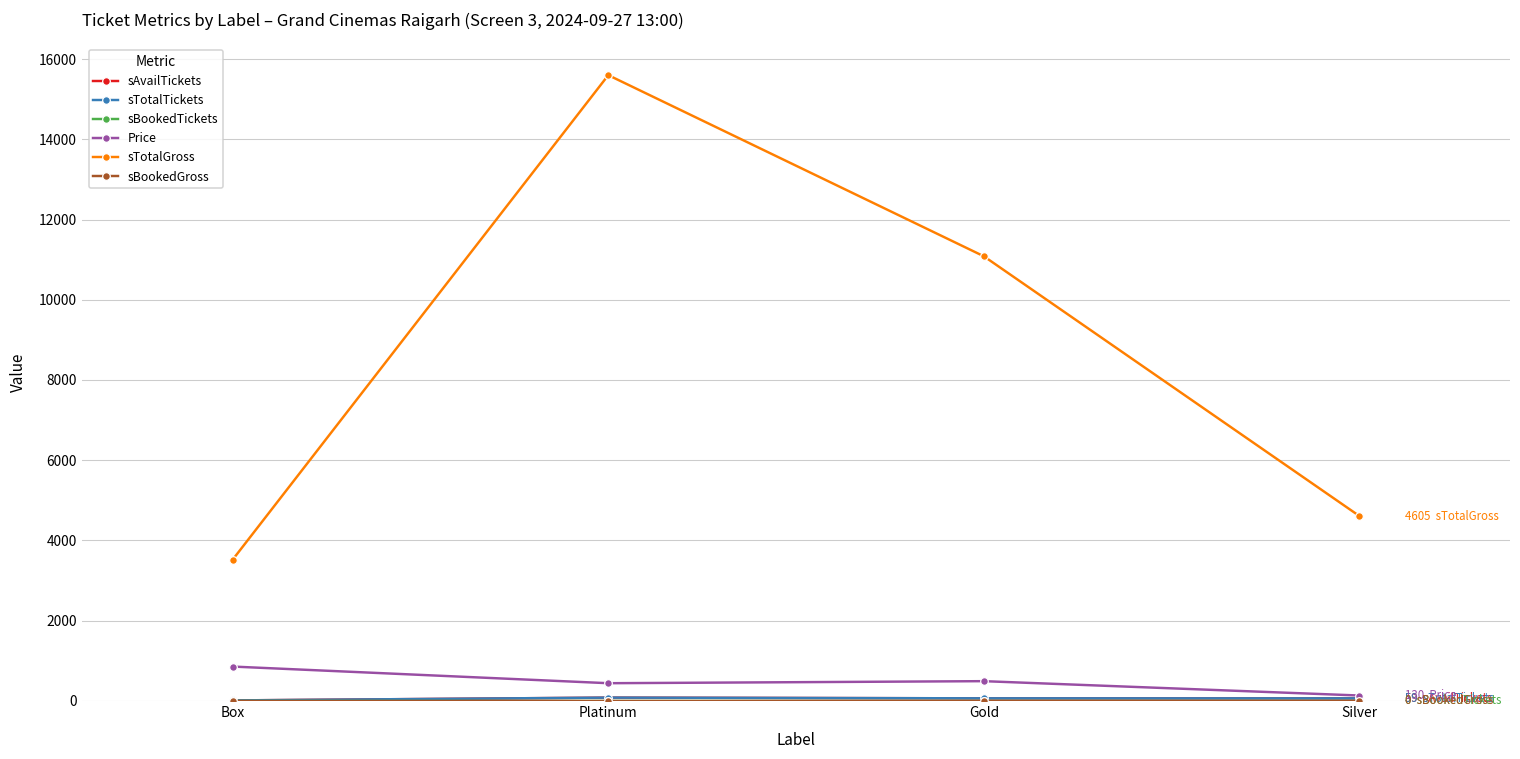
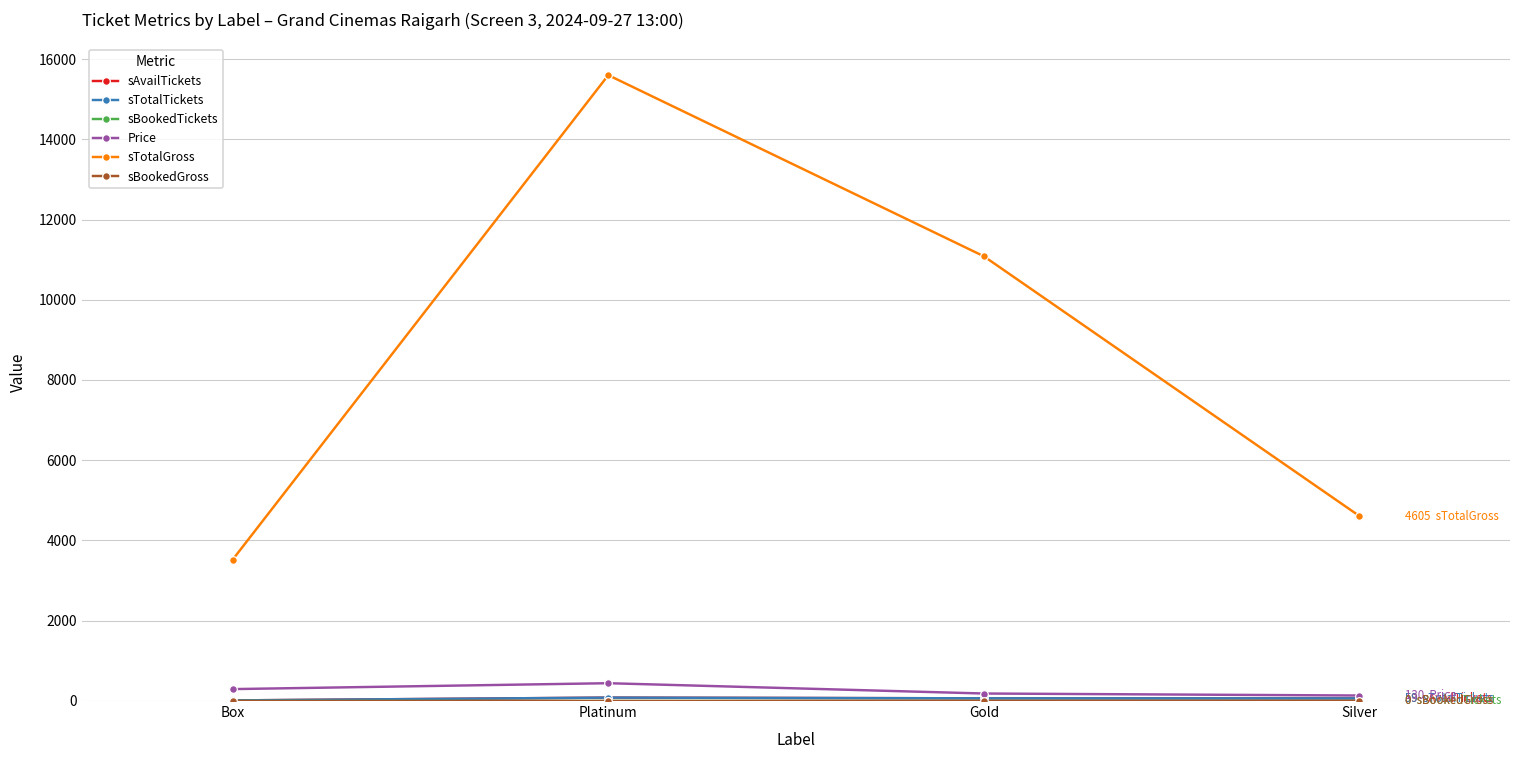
Price, Box: 900 -> 300
Price, Gold: 500 -> 200
